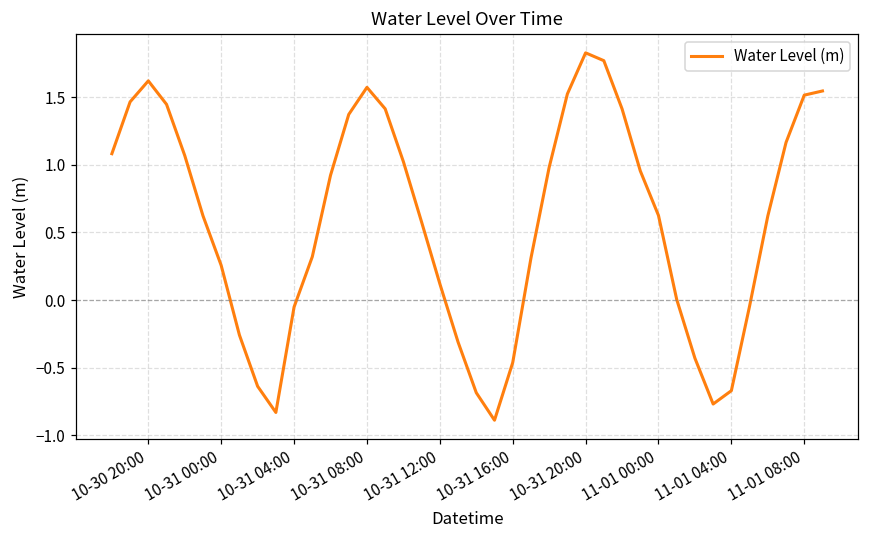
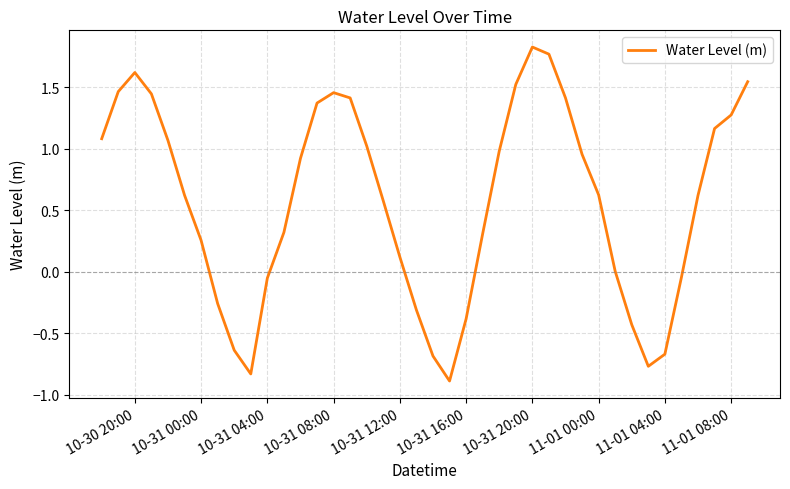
10-31 08:00: 1.57 -> 1.46
10-31 16:00: -0.46 -> -0.38
11-01 08:00: 1.52 -> 1.28
